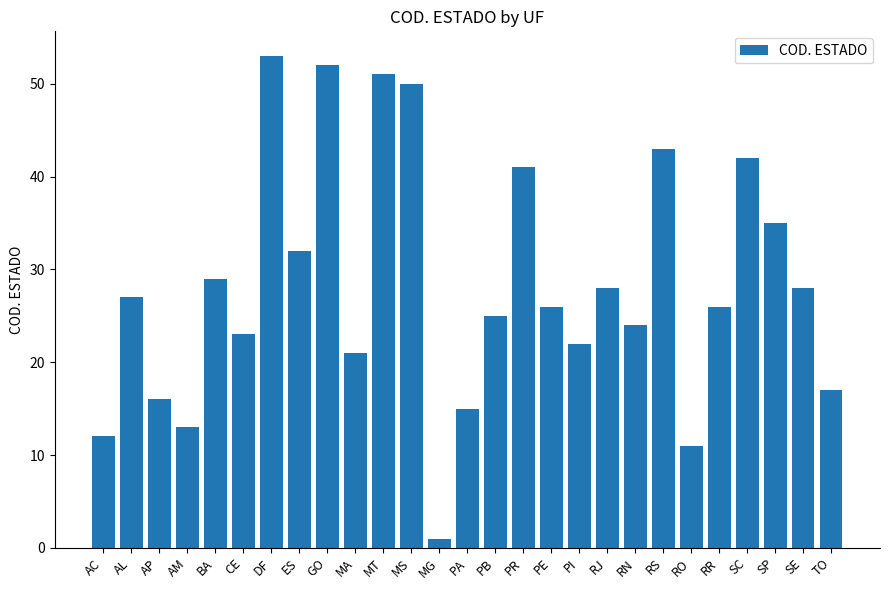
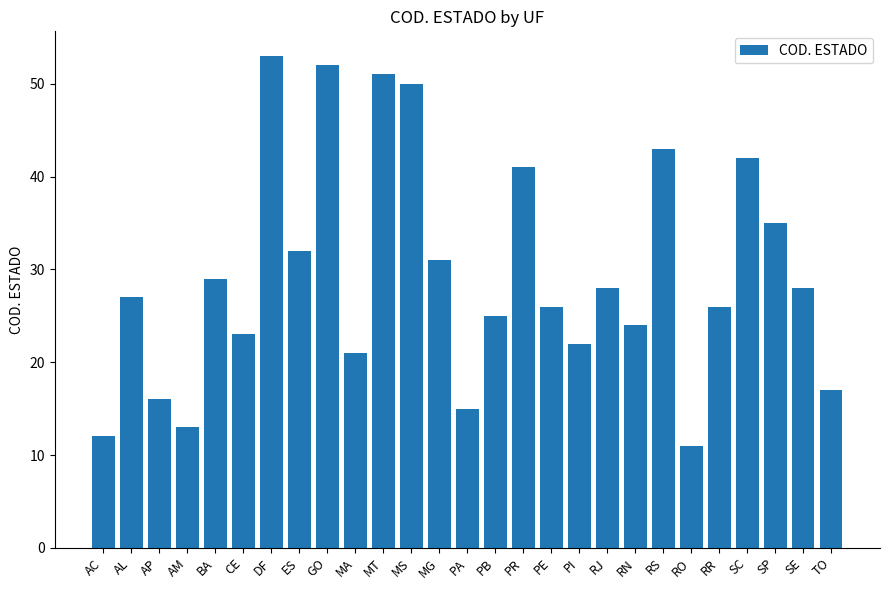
MG: 1 -> 31
